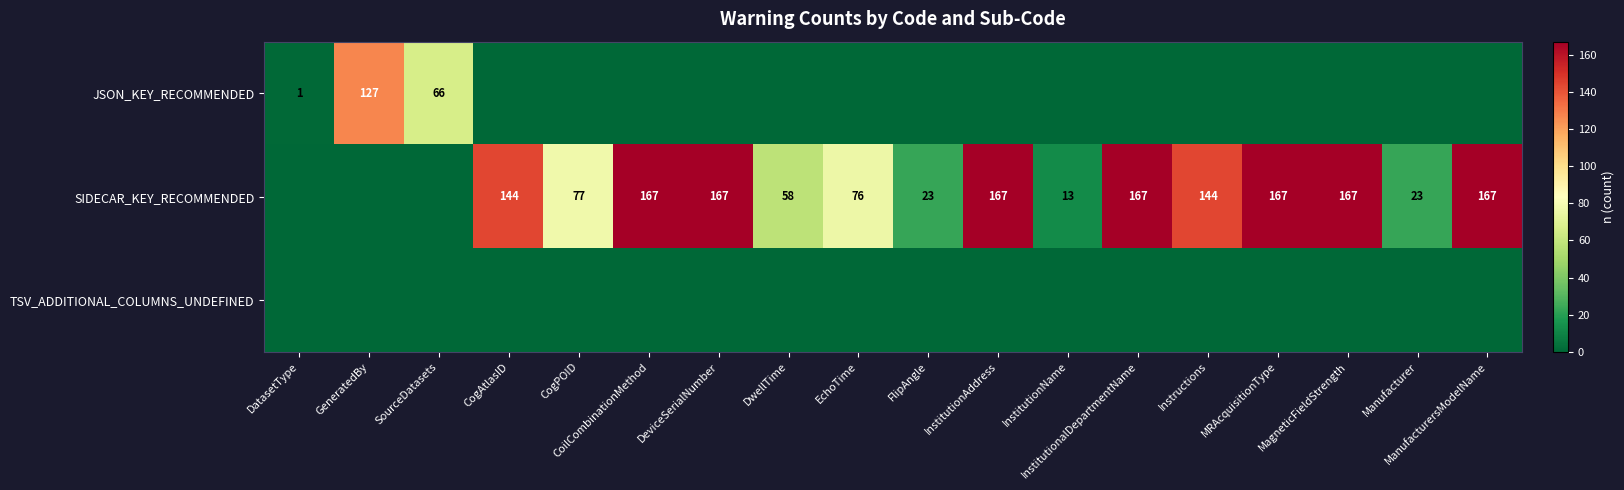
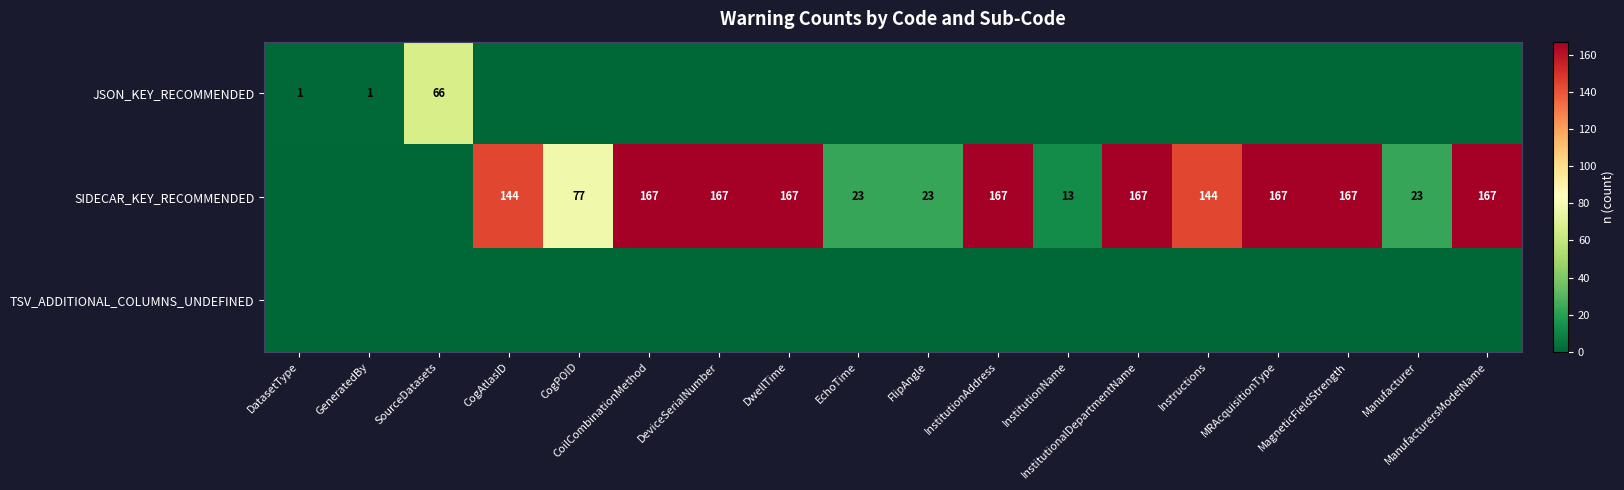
JSON_KEY_RECOMMENDED, GeneratedBy: 127 -> 1
SIDECAR_KEY_RECOMMENDED, DwellTime: 58 -> 167
SIDECAR_KEY_RECOMMENDED, EchoTime: 76 -> 23
